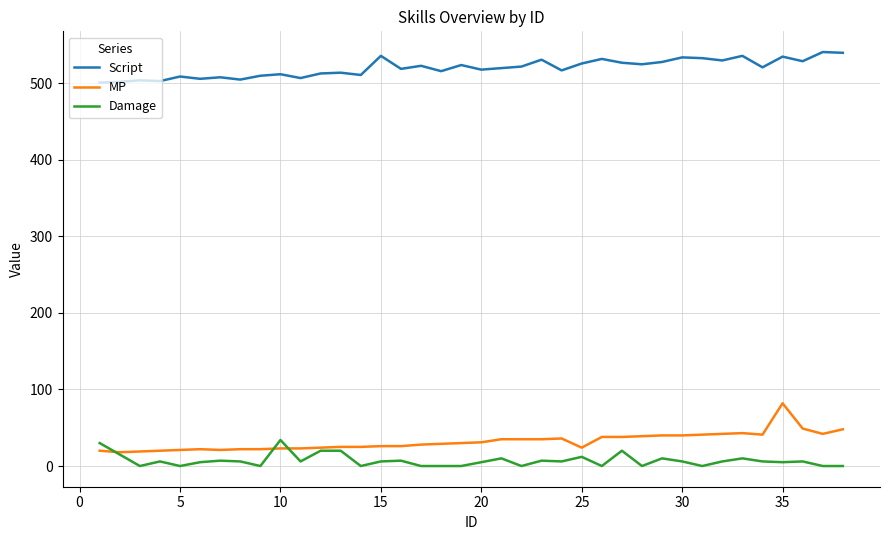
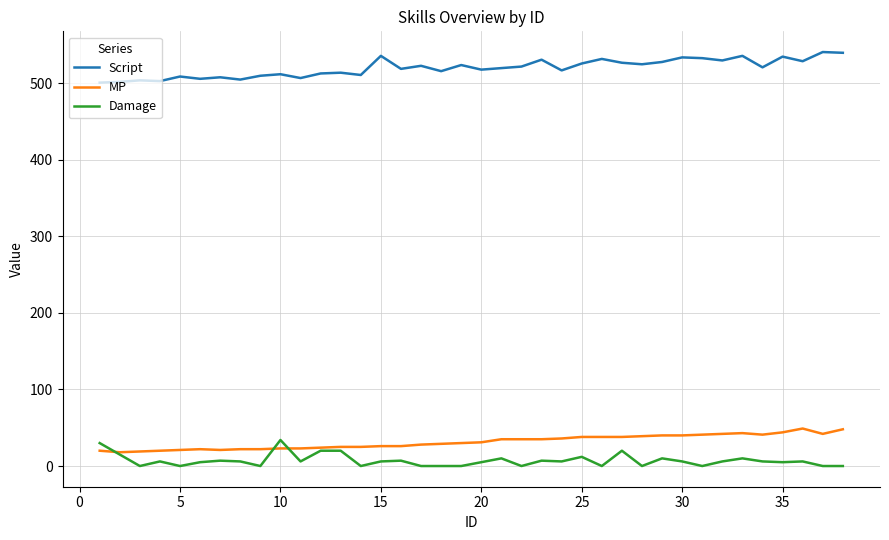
MP, 25: 20 -> 40
MP, 35: 80 -> 40
